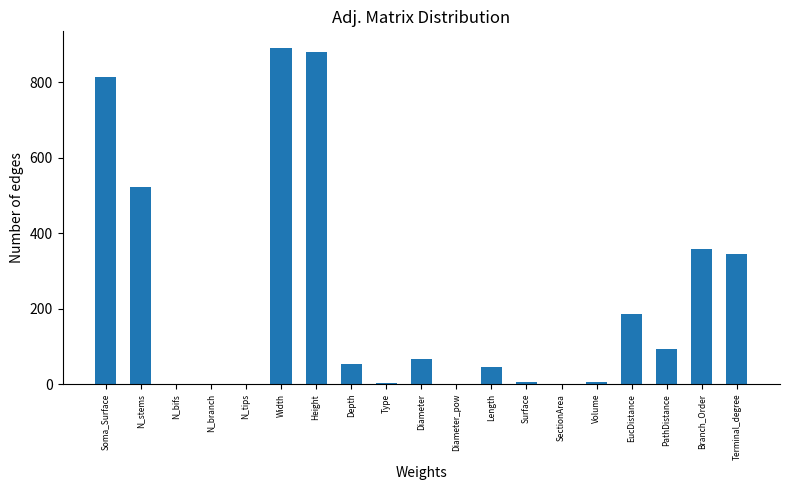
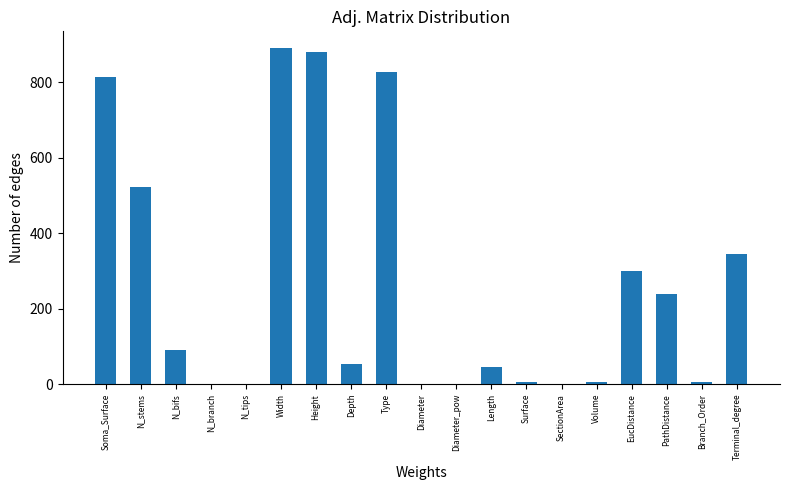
N_bifs: 0 -> 90
Type: 0 -> 830
Diameter: 70 -> 0
EucDistance: 190 -> 300
PathDistance: 90 -> 240
Branch_Order: 360 -> 10
